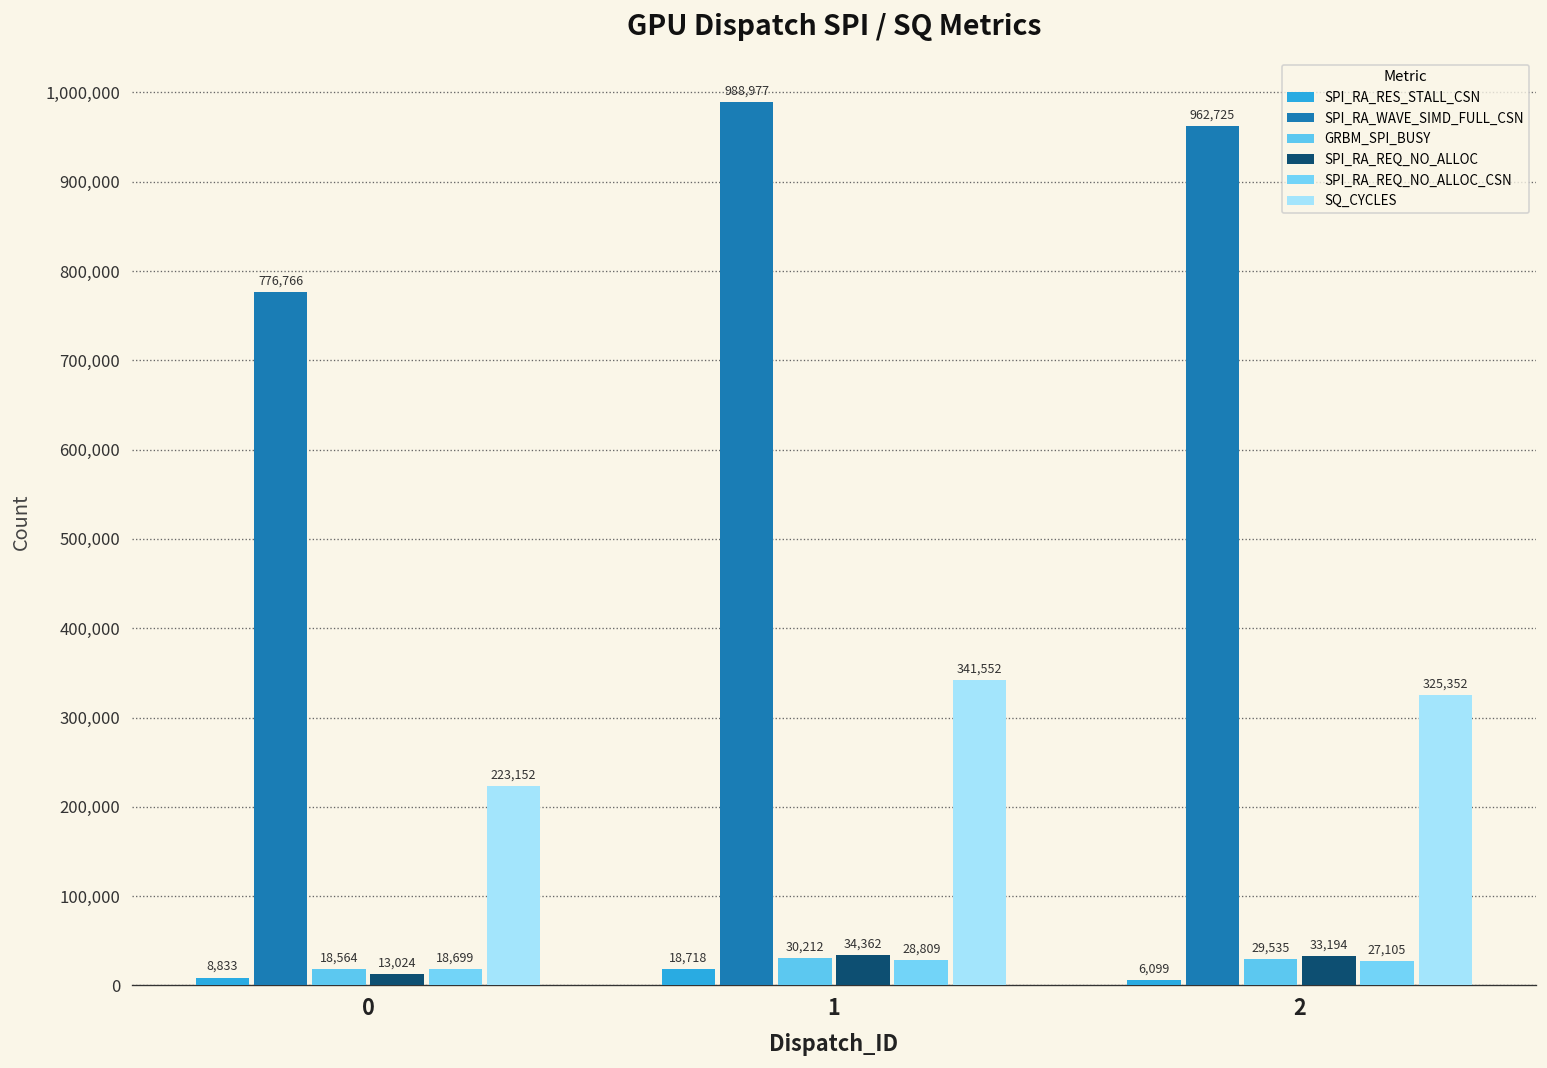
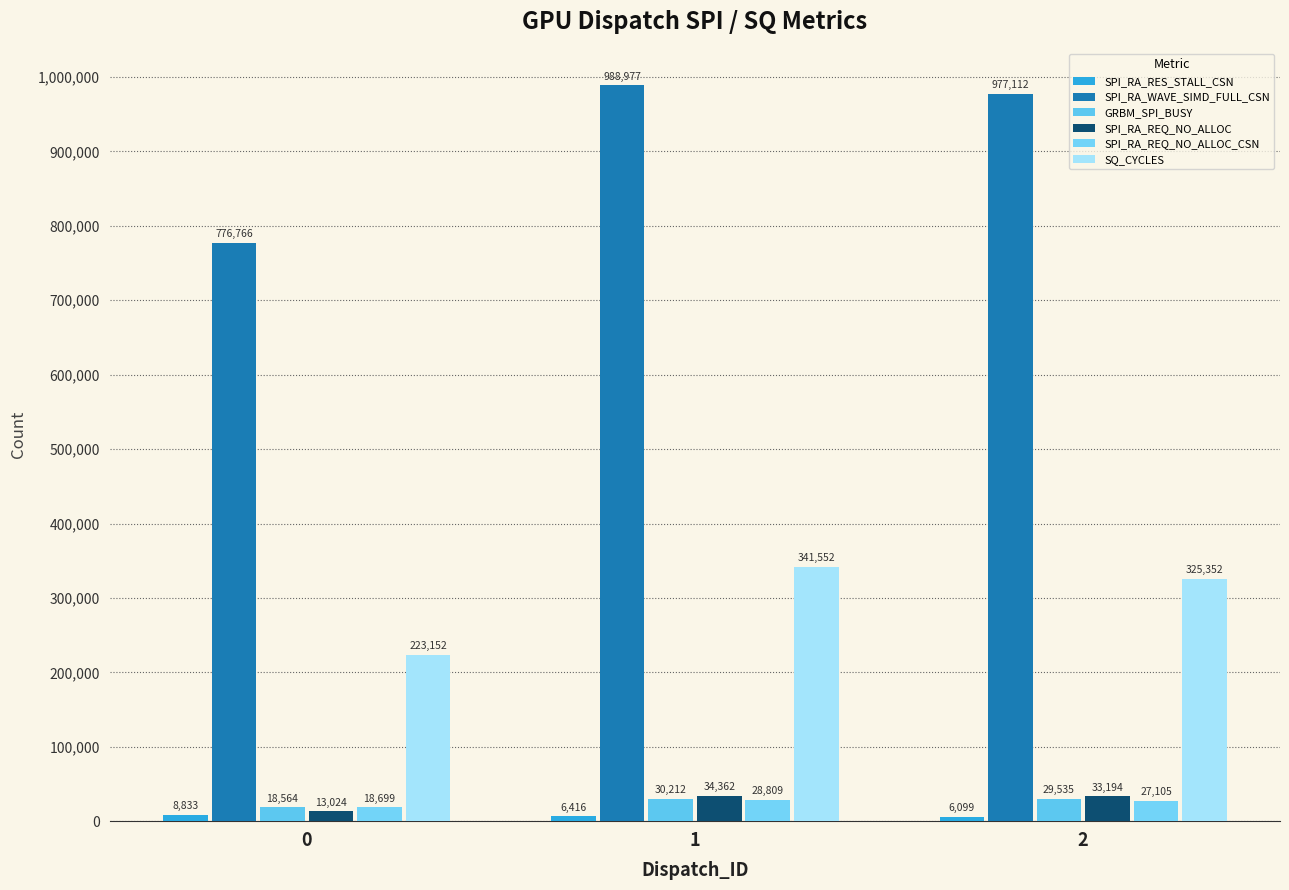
SPI_RA_RES_STALL_CSN, 1: 18,718 -> 6,416
SPI_RA_WAVE_SIMD_FULL_CSN, 2: 962,725 -> 977,112
